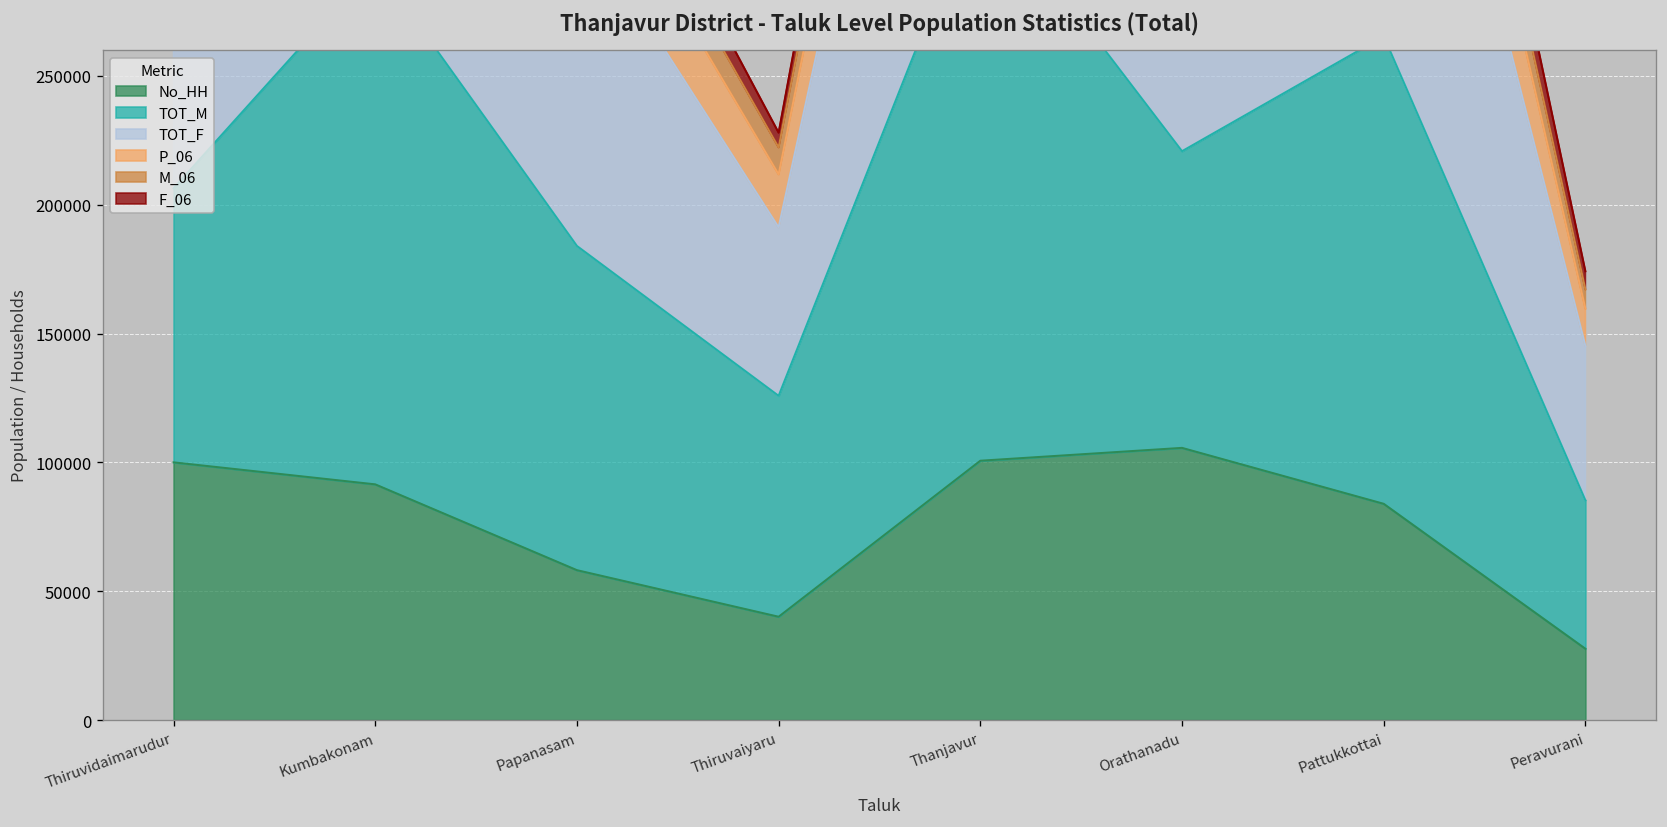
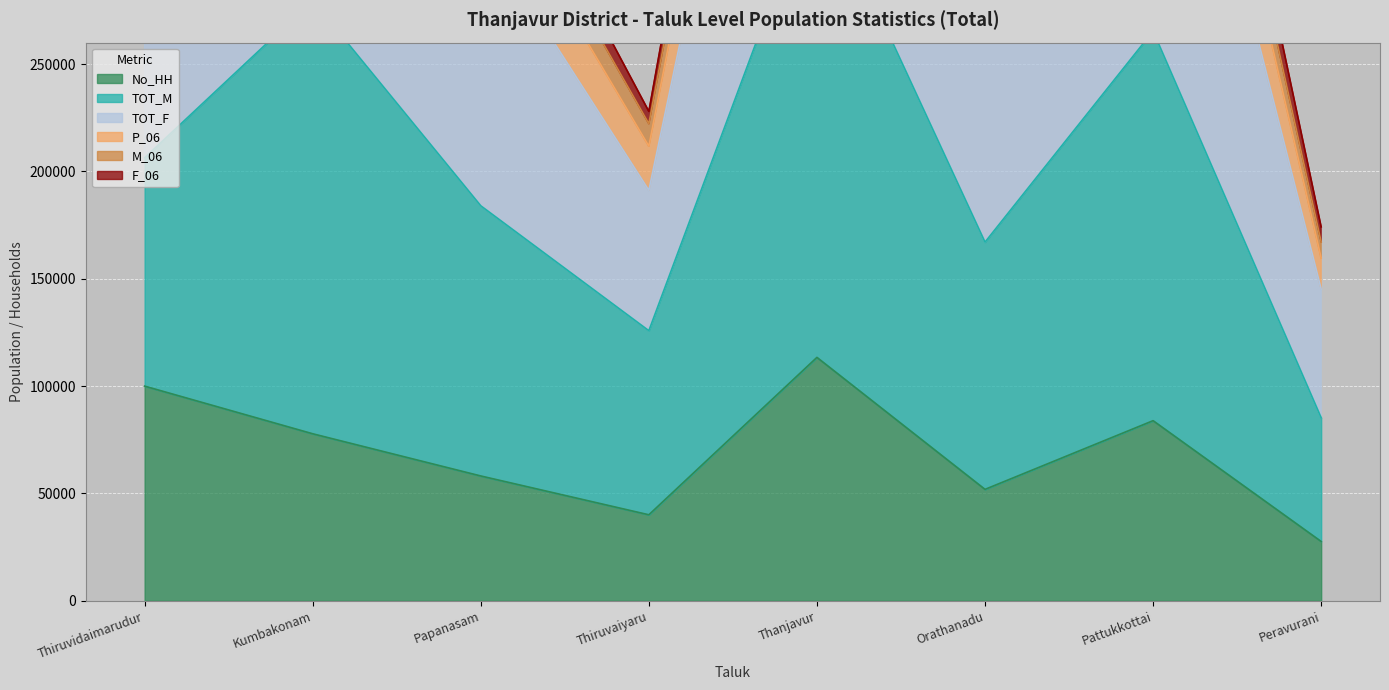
No_HH, Kumbakonam: 91000 -> 78000
No_HH, Thanjavur: 101000 -> 113000
No_HH, Orathanadu: 106000 -> 52000
